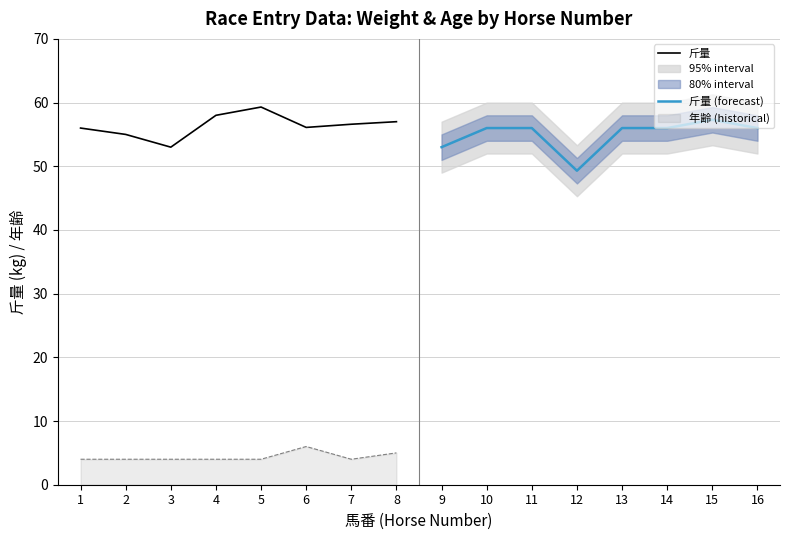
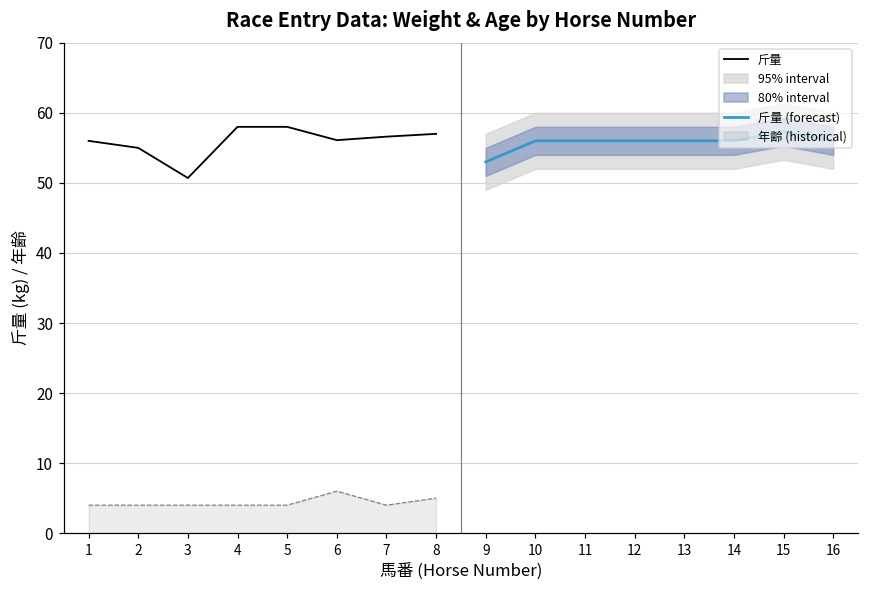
斤量, 3: 53 -> 51
斤量, 5: 59 -> 58
斤量 (forecast), 12: 49 -> 56
